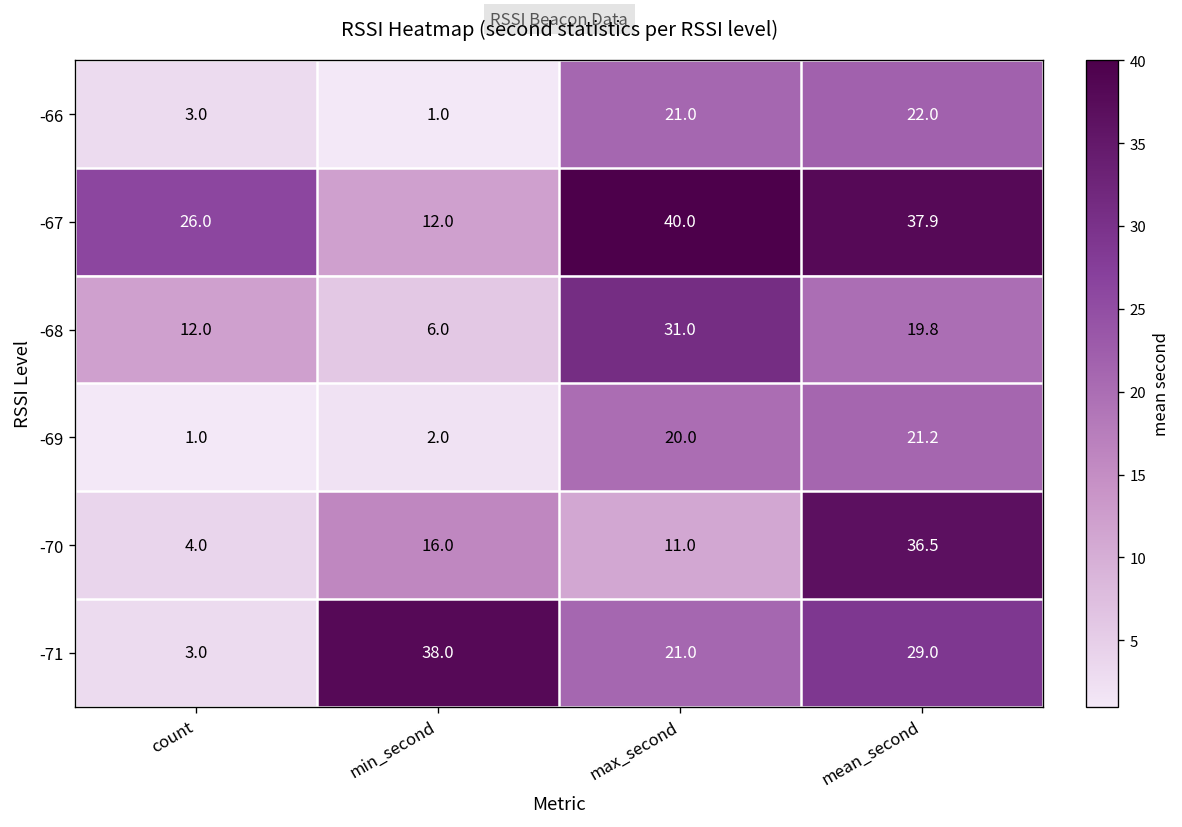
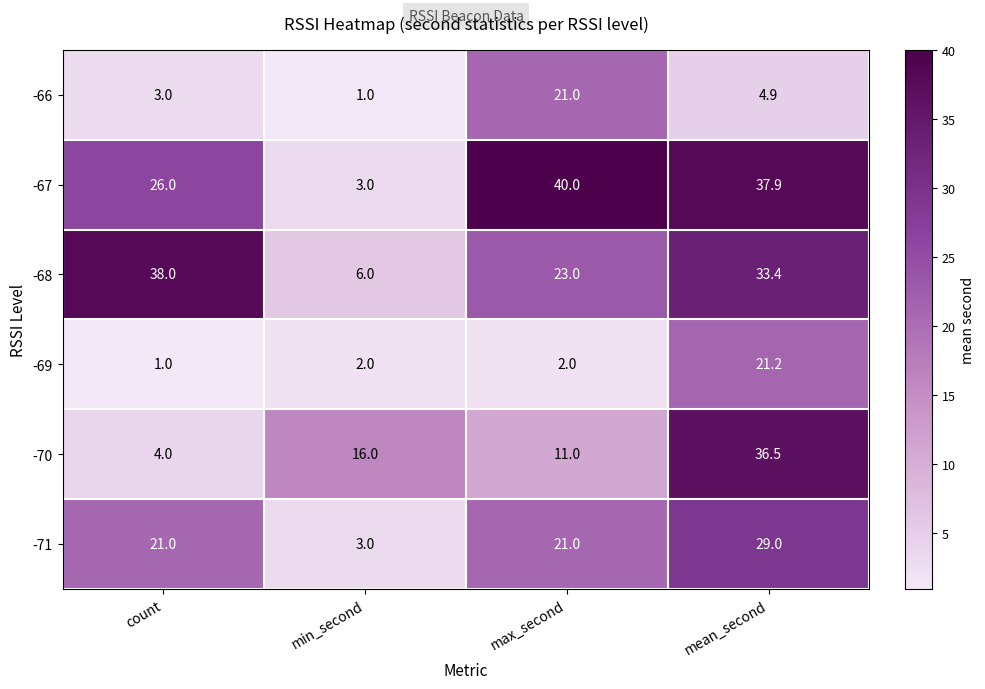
-66, mean_second: 22.0 -> 4.9
-67, min_second: 12.0 -> 3.0
-68, count: 12.0 -> 38.0
-68, max_second: 31.0 -> 23.0
-68, mean_second: 19.8 -> 33.4
-69, max_second: 20.0 -> 2.0
-71, count: 3.0 -> 21.0
-71, min_second: 38.0 -> 3.0
